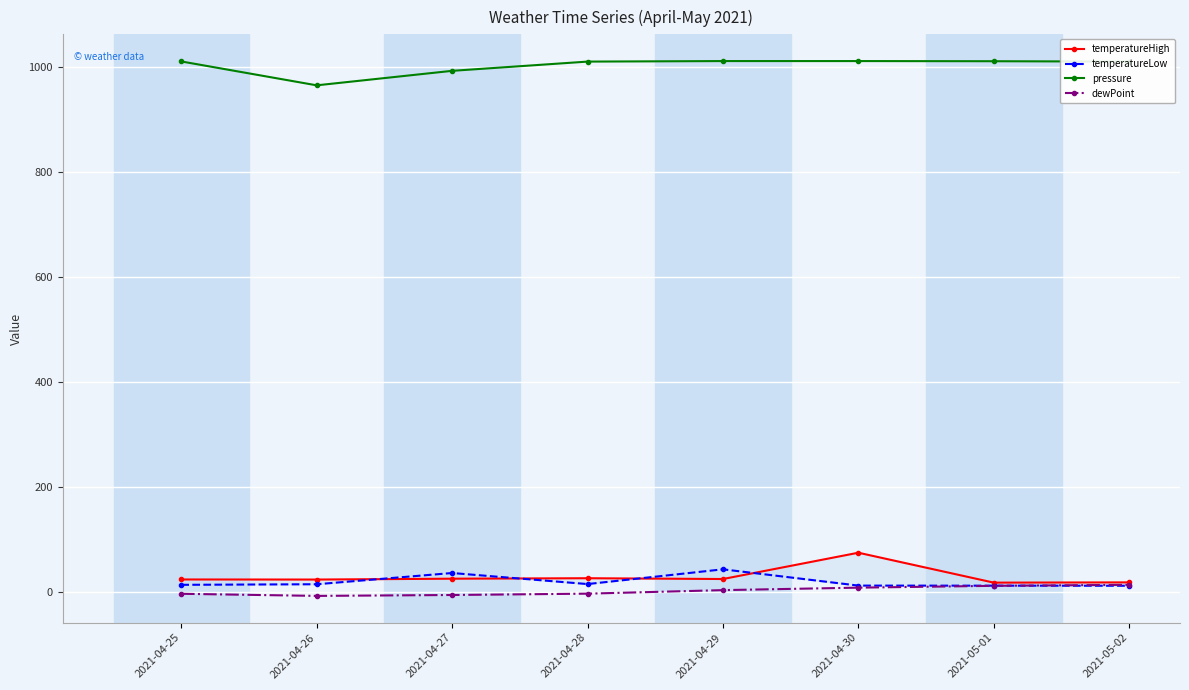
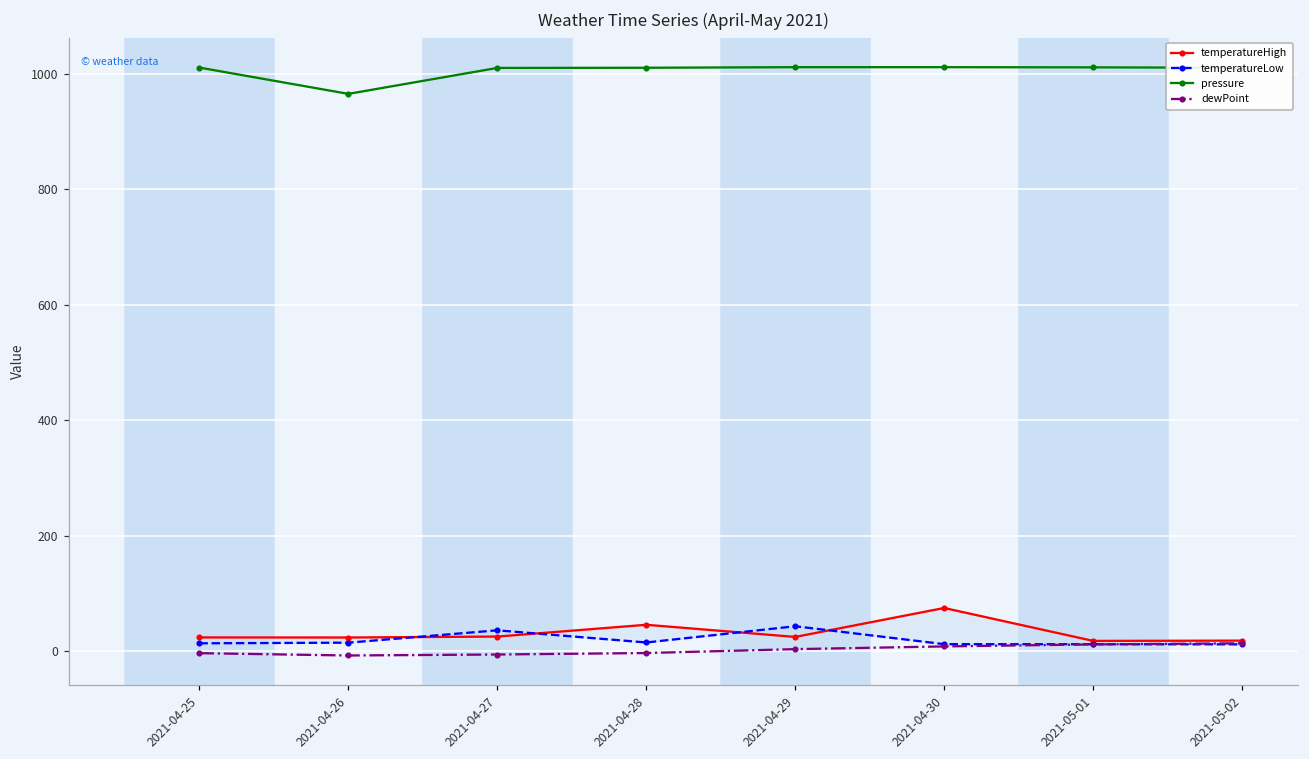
pressure, 2021-04-27: 990 -> 1010
temperatureHigh, 2021-04-28: 30 -> 50
